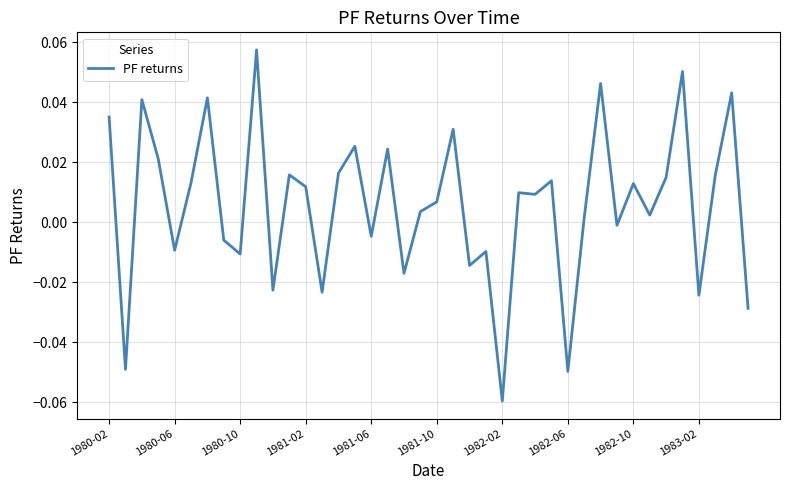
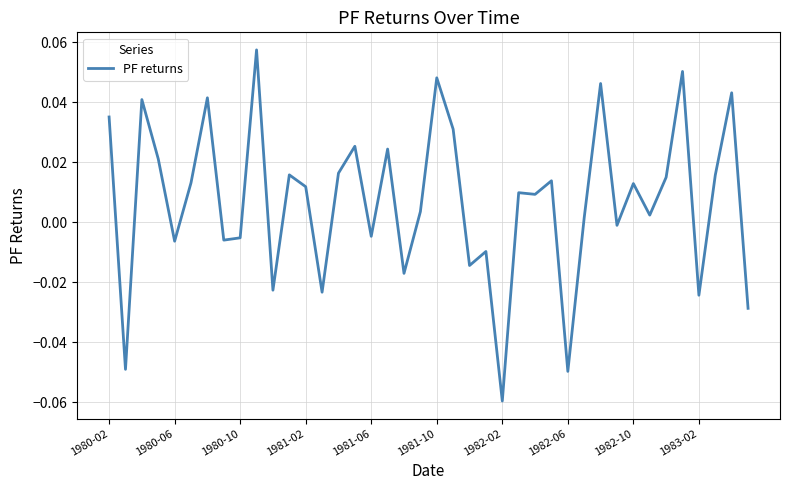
1980-06: -0.009 -> -0.006
1980-10: -0.011 -> -0.005
1981-10: 0.007 -> 0.048
